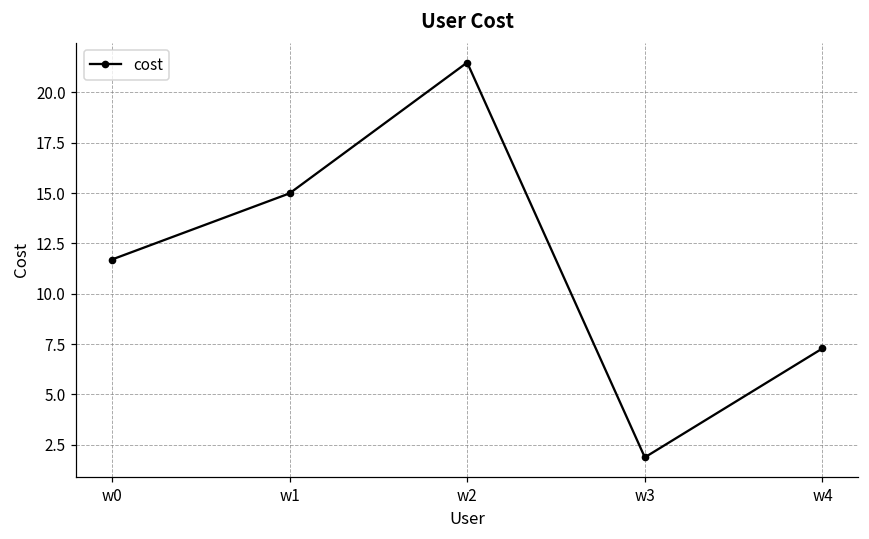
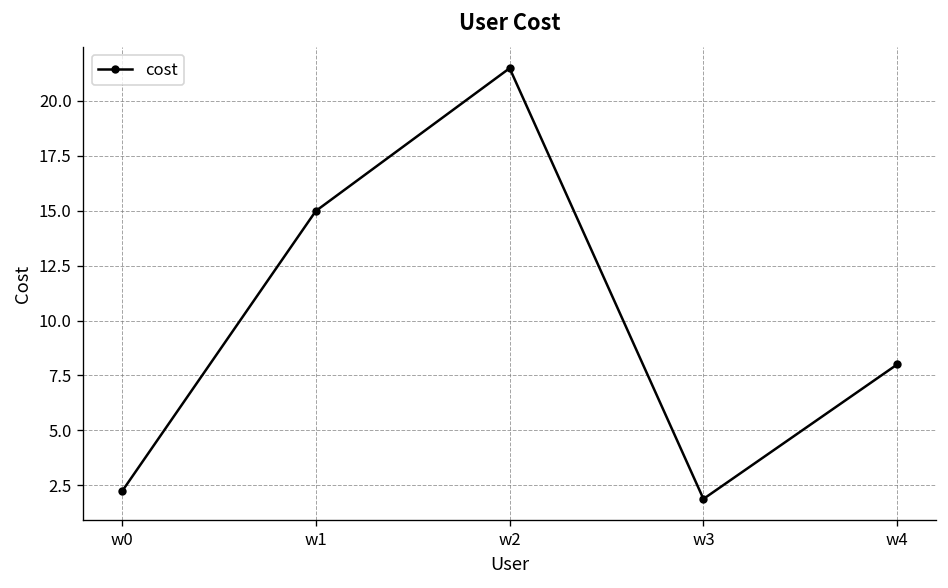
w0: 11.7 -> 2.2
w4: 7.3 -> 8.0
